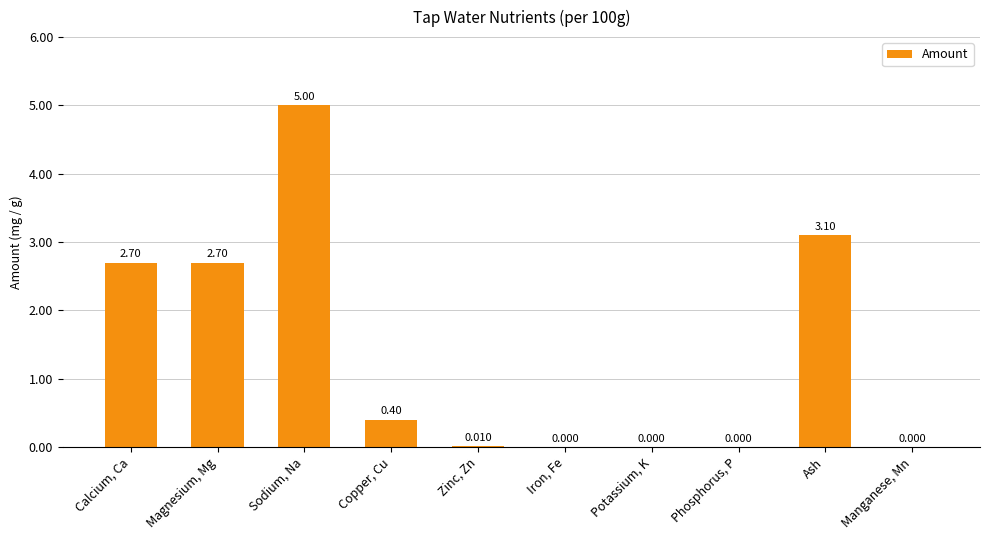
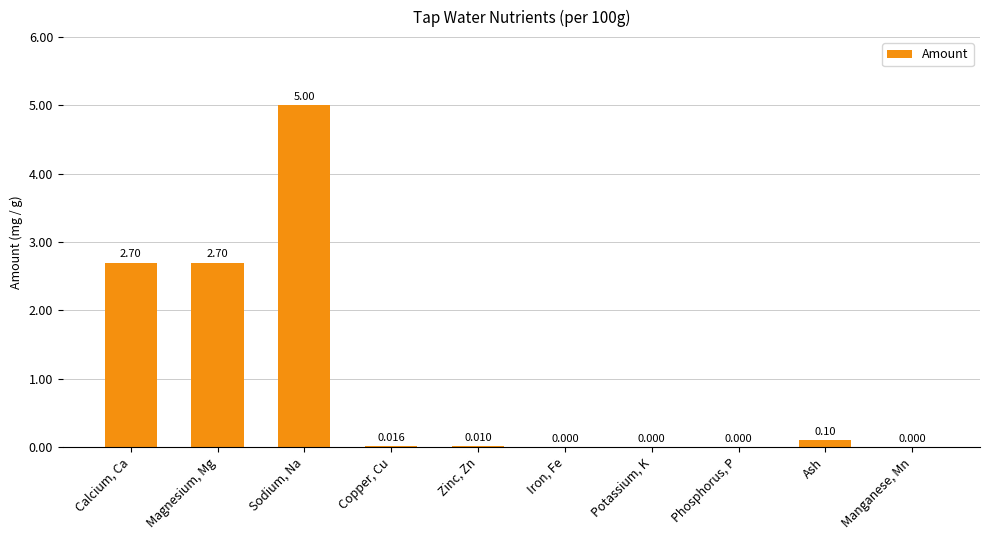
Copper, Cu: 0.40 -> 0.016
Ash: 3.10 -> 0.10
